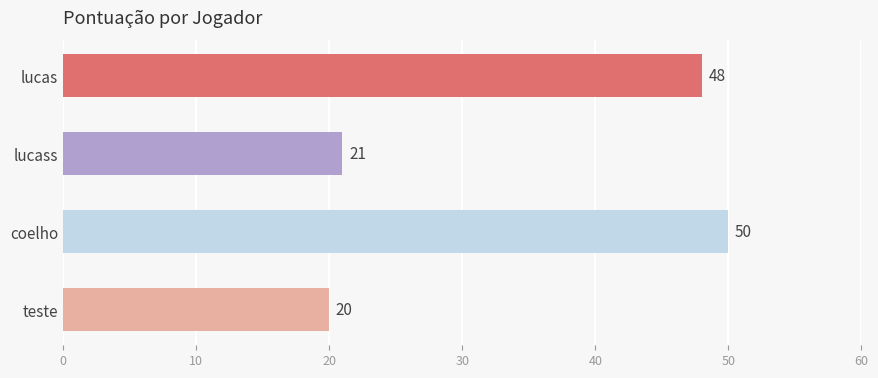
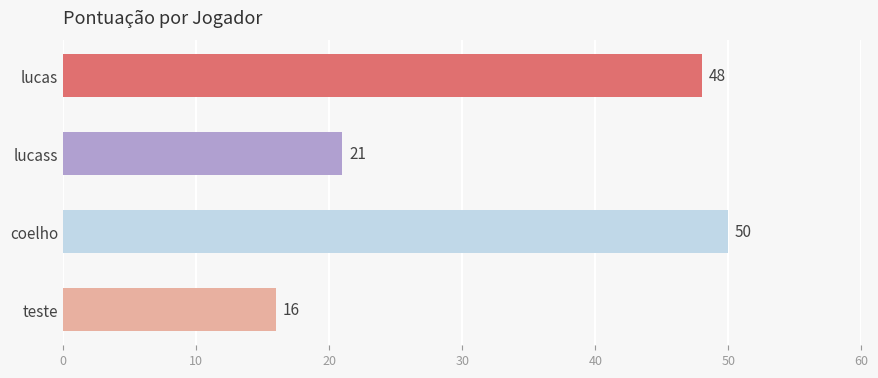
teste: 20 -> 16
